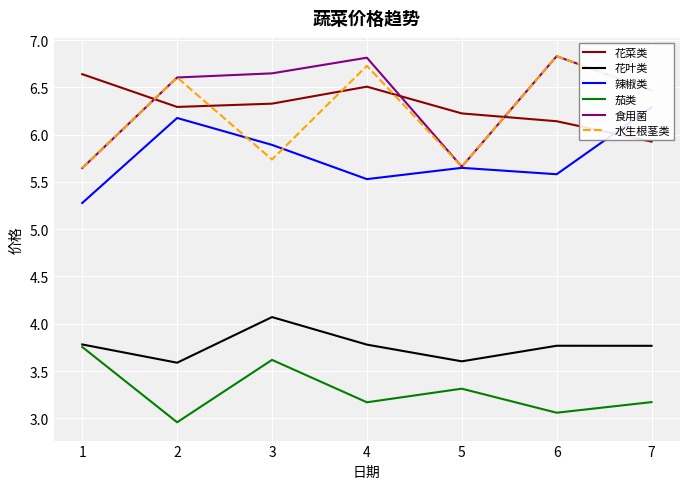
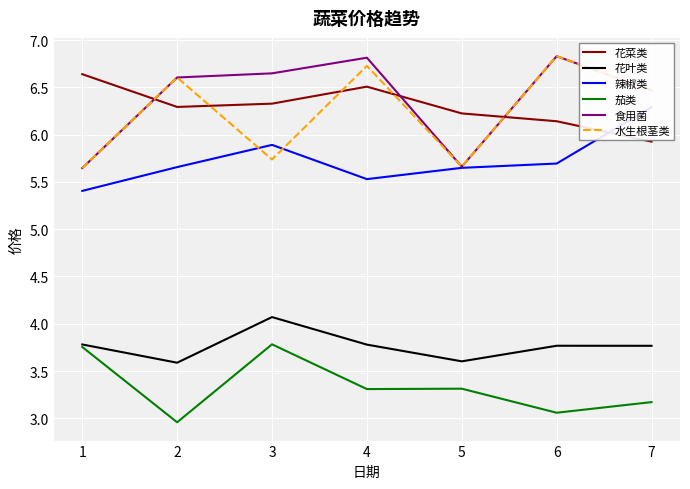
辣椒类, 1: 5.3 -> 5.4
辣椒类, 2: 6.2 -> 5.7
茄类, 3: 3.6 -> 3.8
茄类, 4: 3.2 -> 3.3
辣椒类, 6: 5.6 -> 5.7
